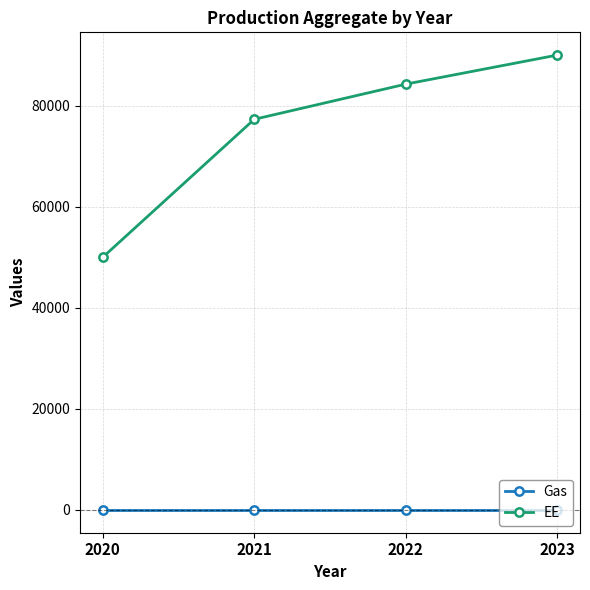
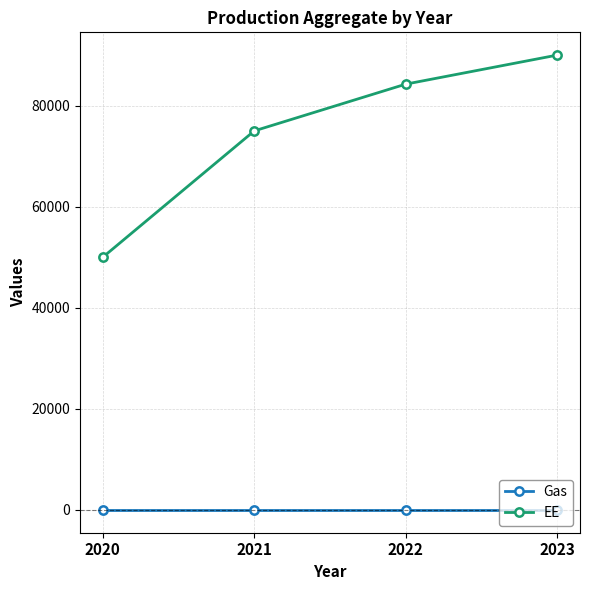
EE, 2021: 77000 -> 75000
